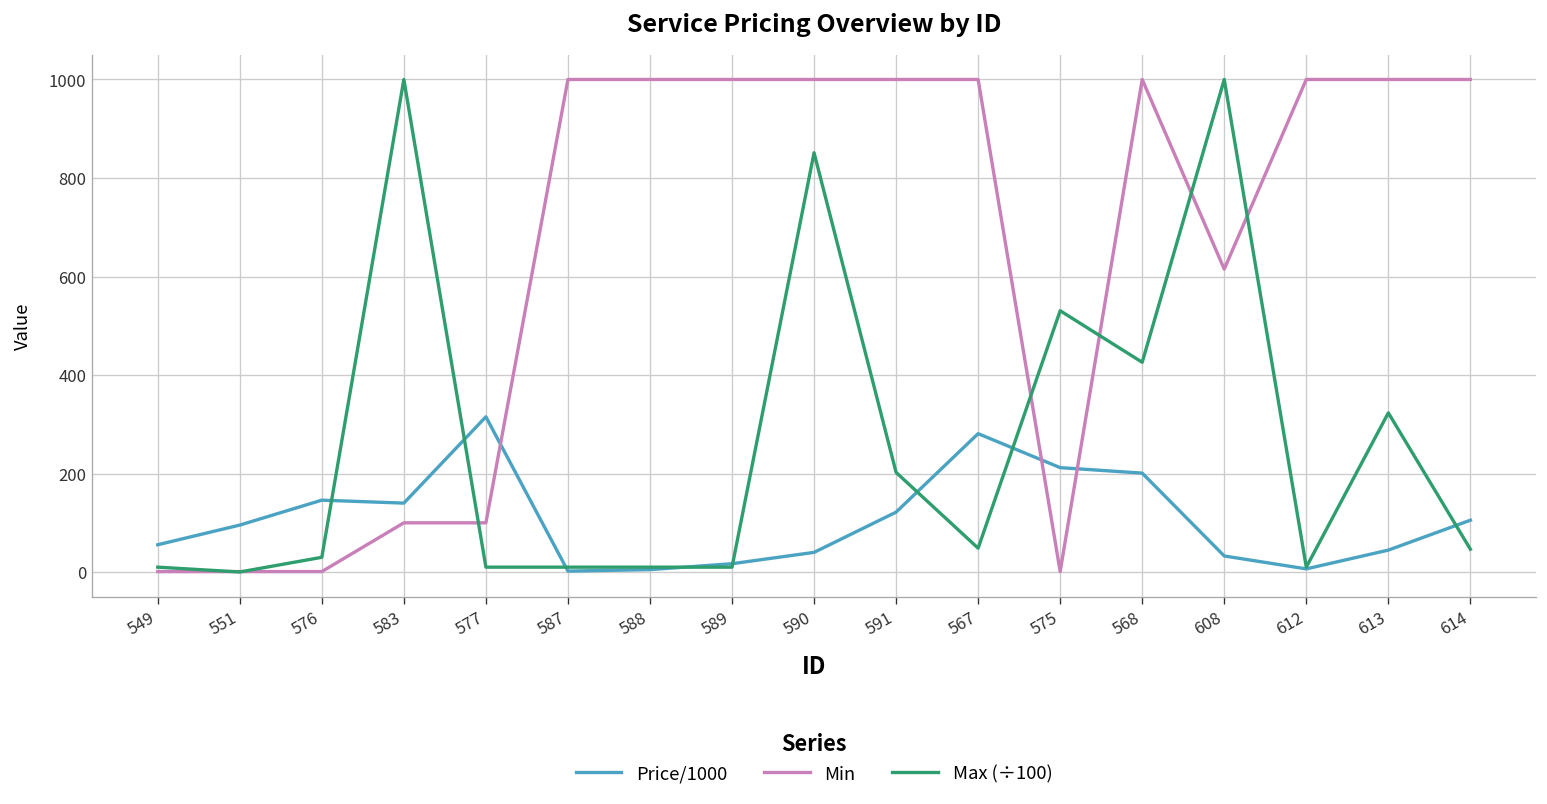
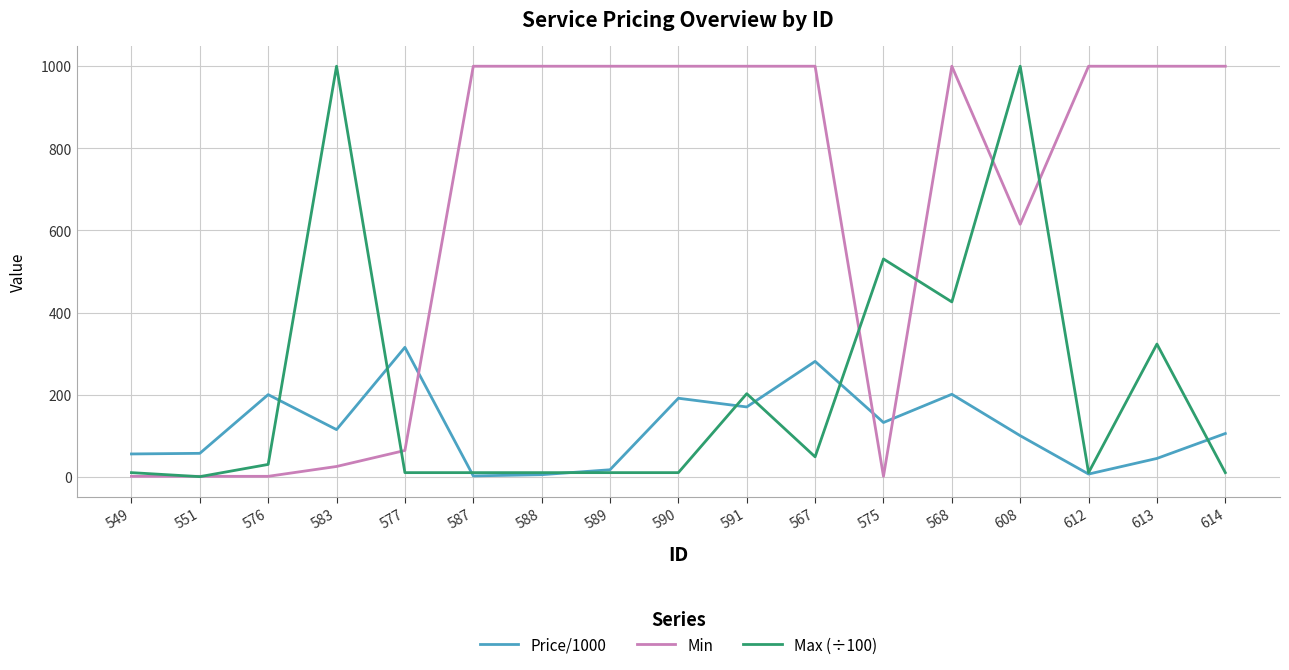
Price/1000, 551: 100 -> 60
Price/1000, 576: 150 -> 200
Price/1000, 583: 140 -> 110
Min, 583: 100 -> 30
Min, 577: 100 -> 60
Price/1000, 590: 40 -> 190
Max (÷100), 590: 850 -> 10
Price/1000, 591: 120 -> 170
Price/1000, 575: 210 -> 130
Price/1000, 608: 30 -> 100
Max (÷100), 614: 50 -> 10
